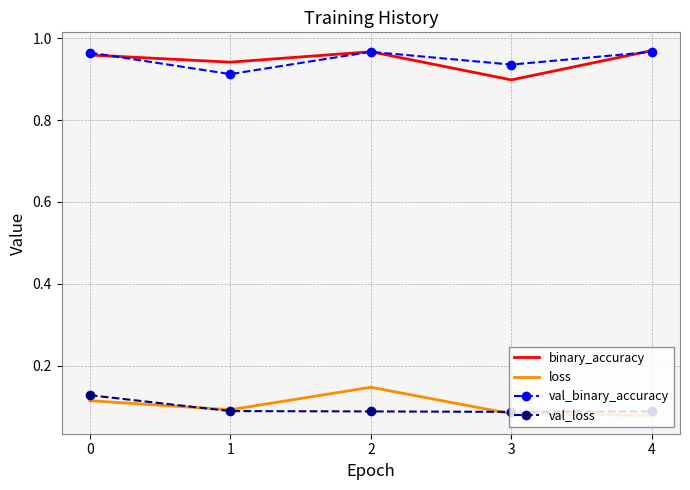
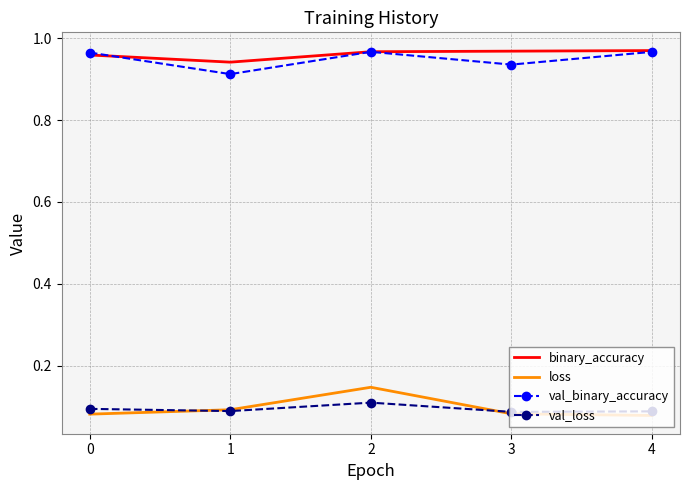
loss, 0: 0.11 -> 0.08
val_loss, 0: 0.13 -> 0.09
val_loss, 2: 0.09 -> 0.11
binary_accuracy, 3: 0.90 -> 0.97
